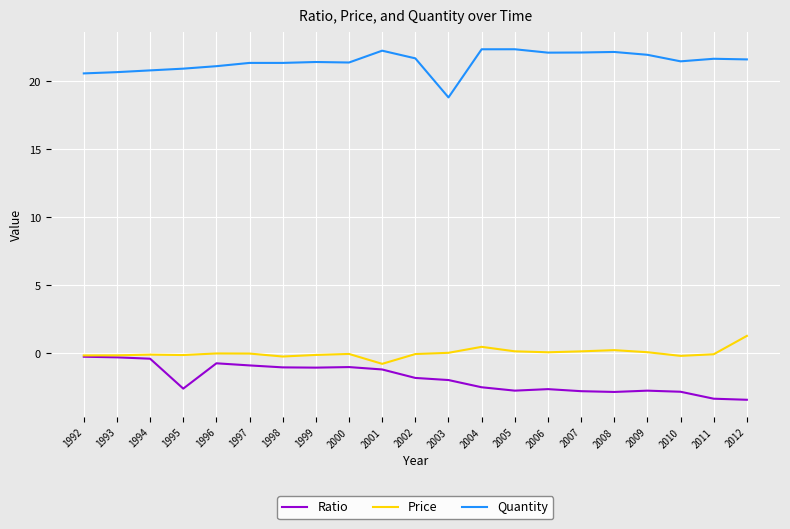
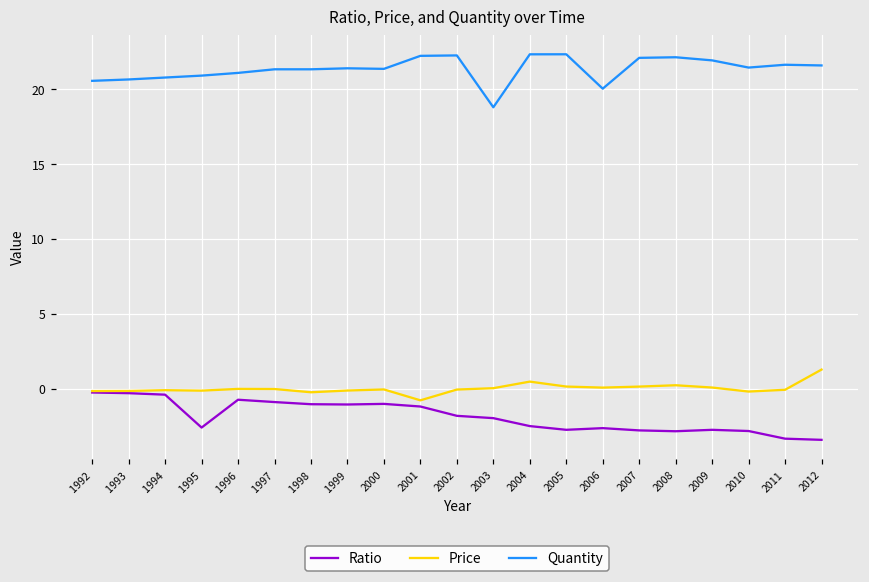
Quantity, 2002: 21.7 -> 22.3
Quantity, 2006: 22.1 -> 20.0
